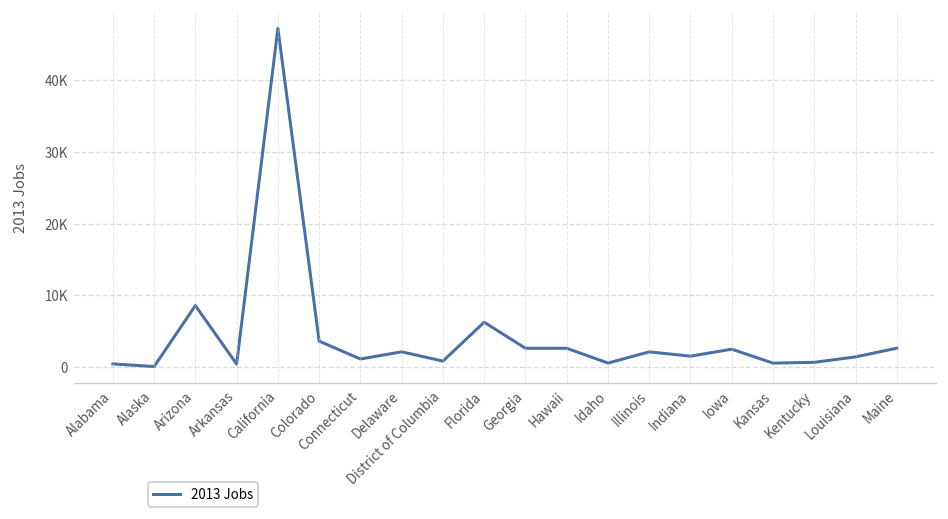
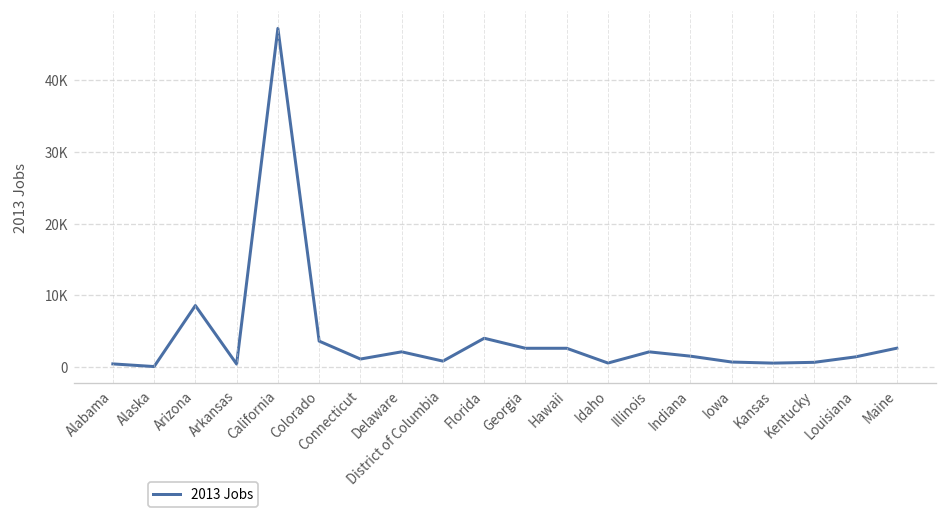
Florida: 6000 -> 4000
Iowa: 2000 -> 1000
